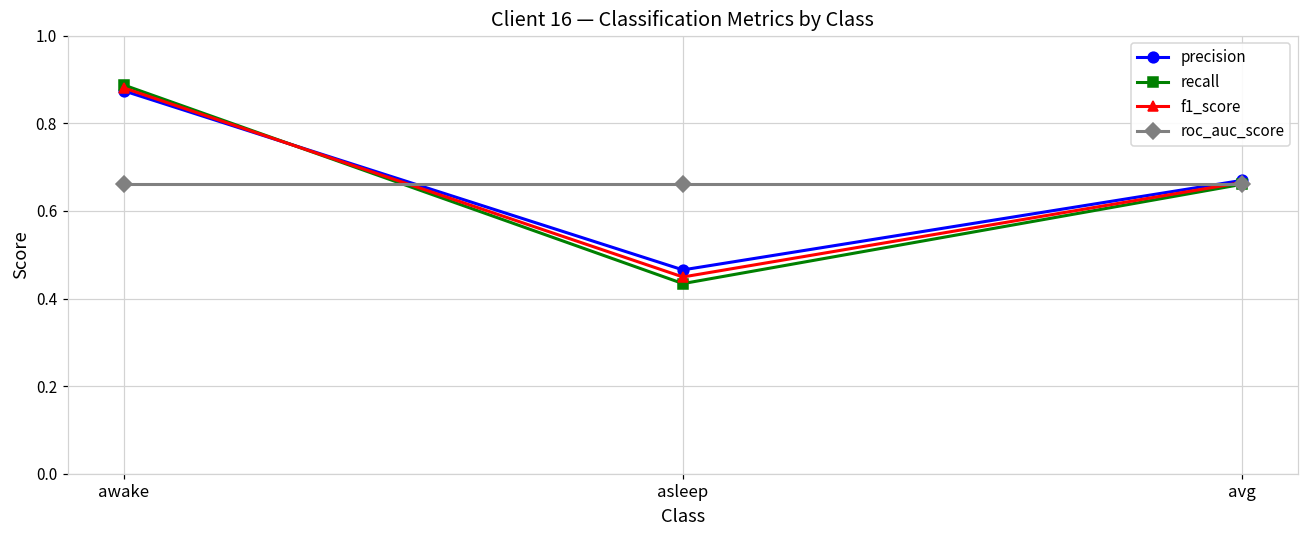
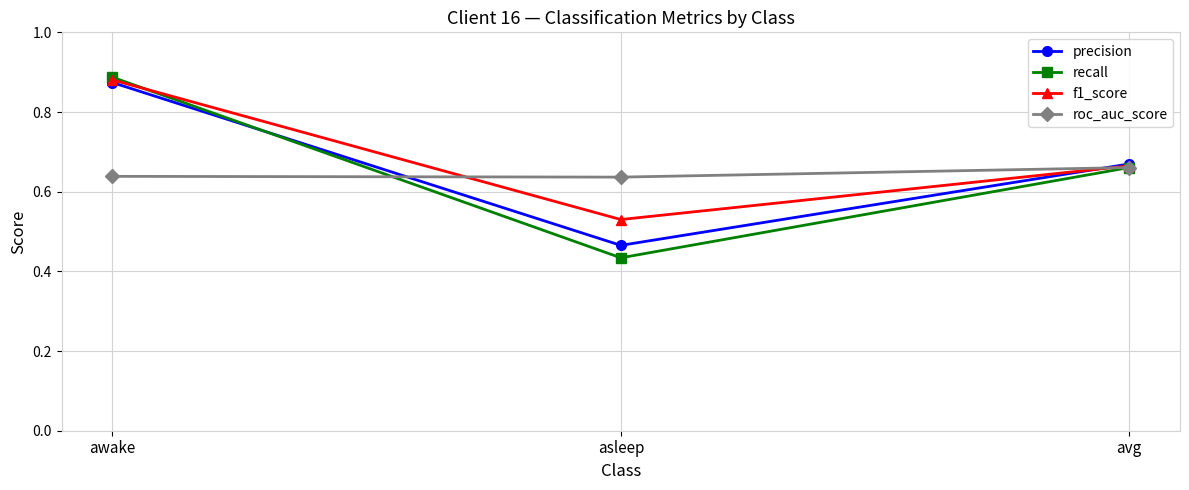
roc_auc_score, awake: 0.66 -> 0.64
f1_score, asleep: 0.45 -> 0.53
roc_auc_score, asleep: 0.66 -> 0.64
